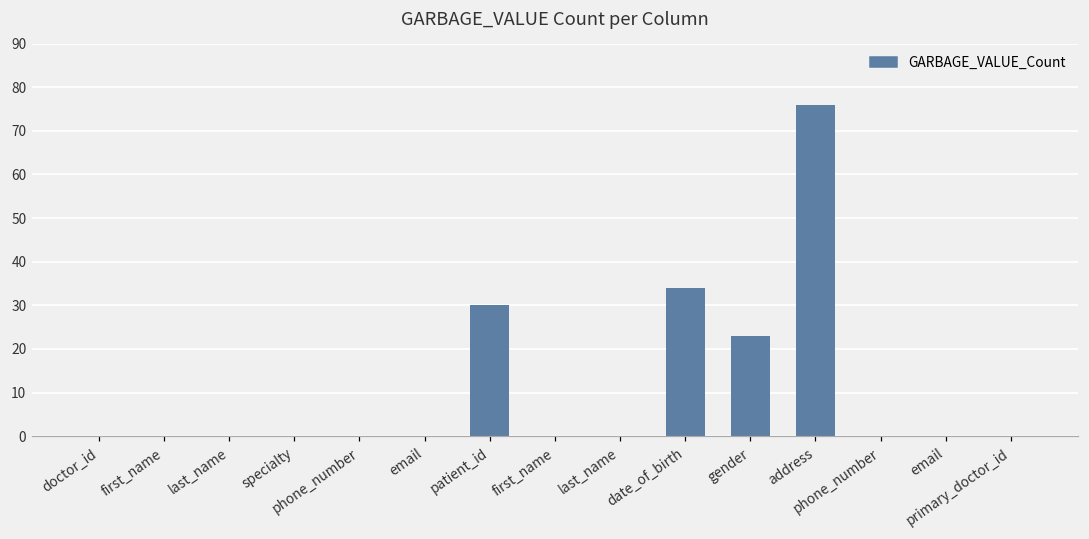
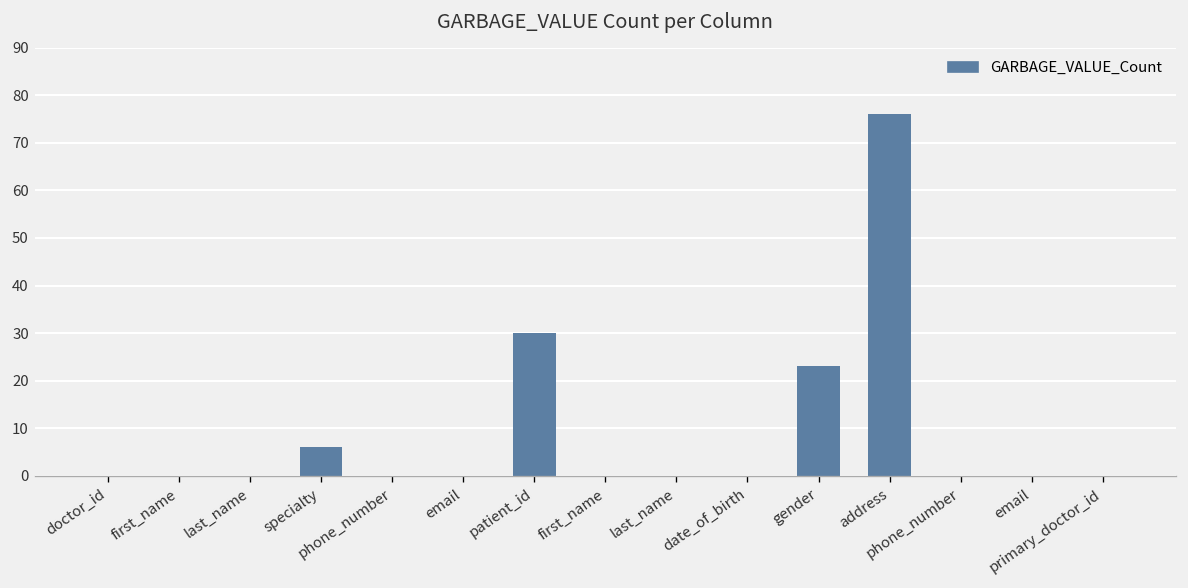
specialty: 0 -> 6
date_of_birth: 34 -> 0
